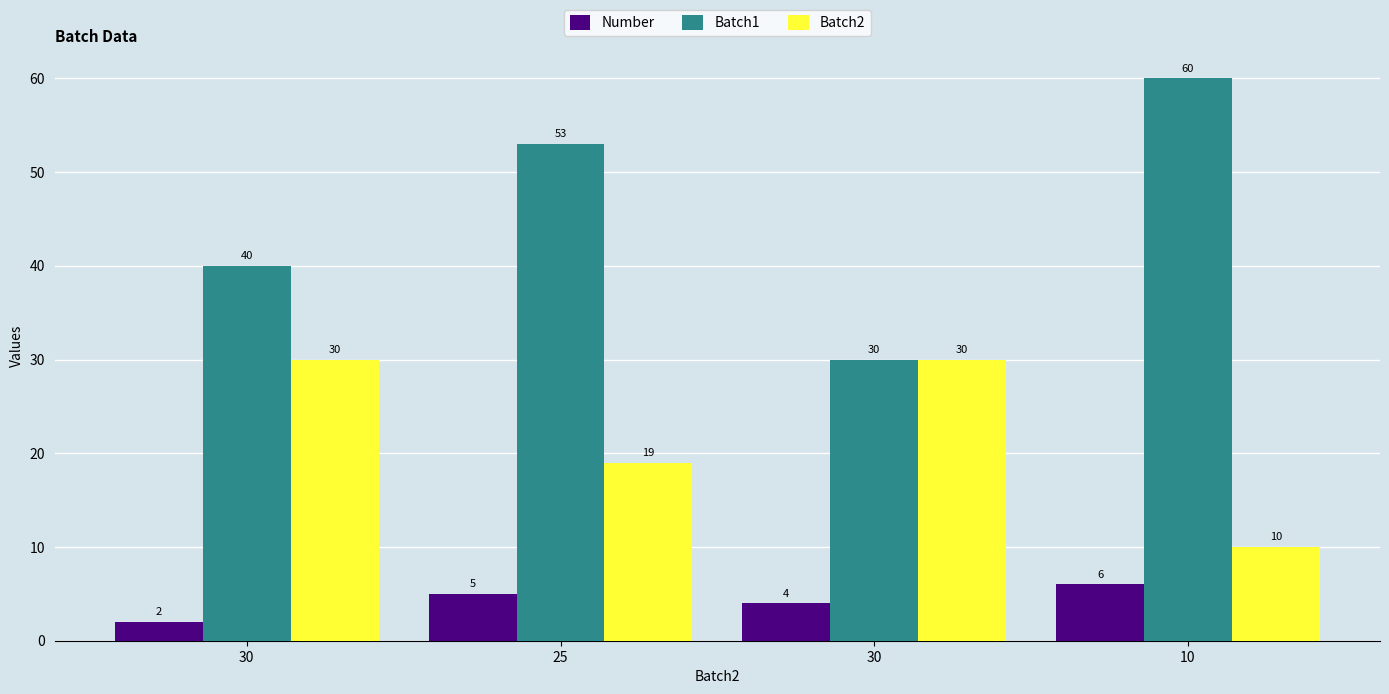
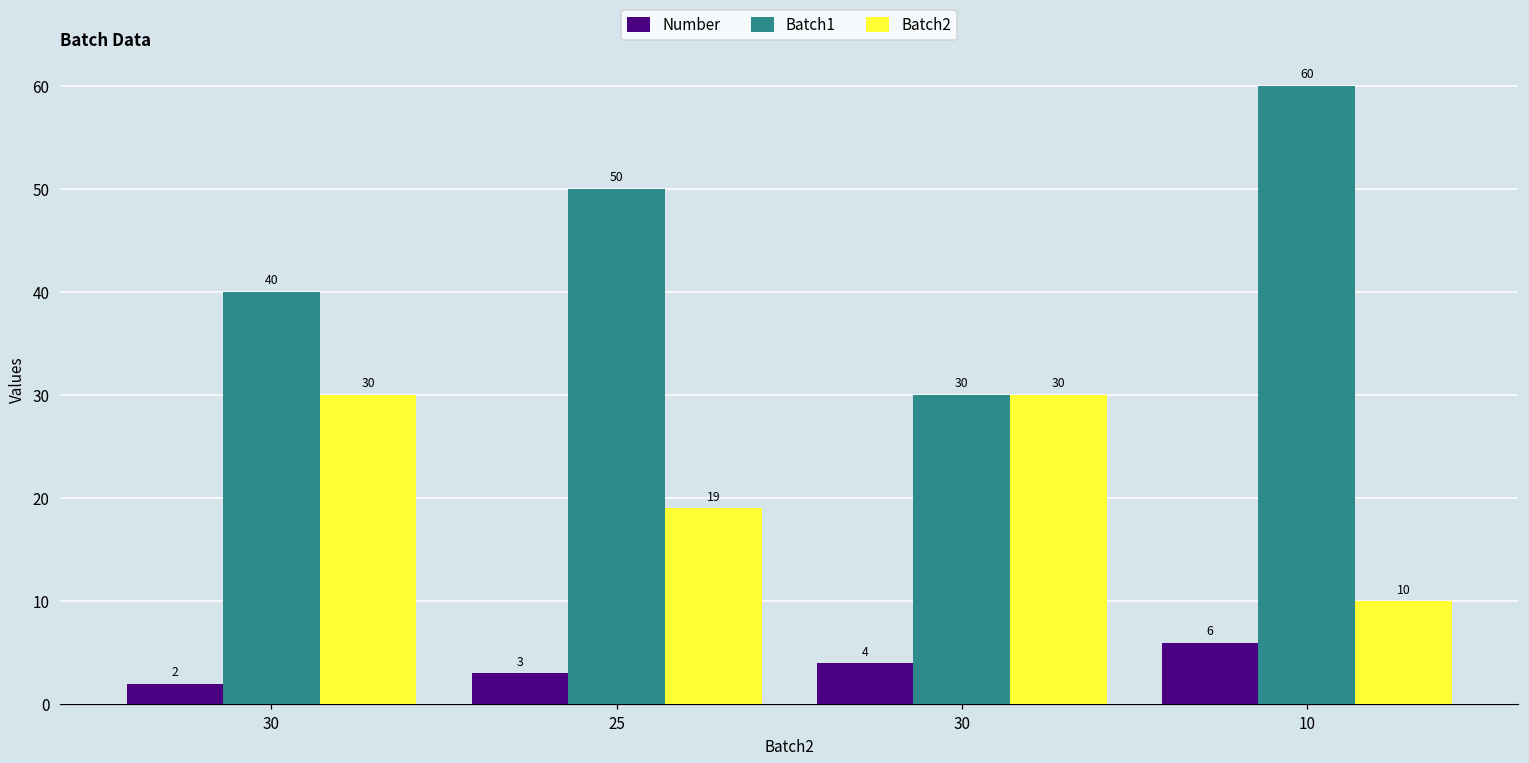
Number, 25: 5 -> 3
Batch1, 25: 53 -> 50
